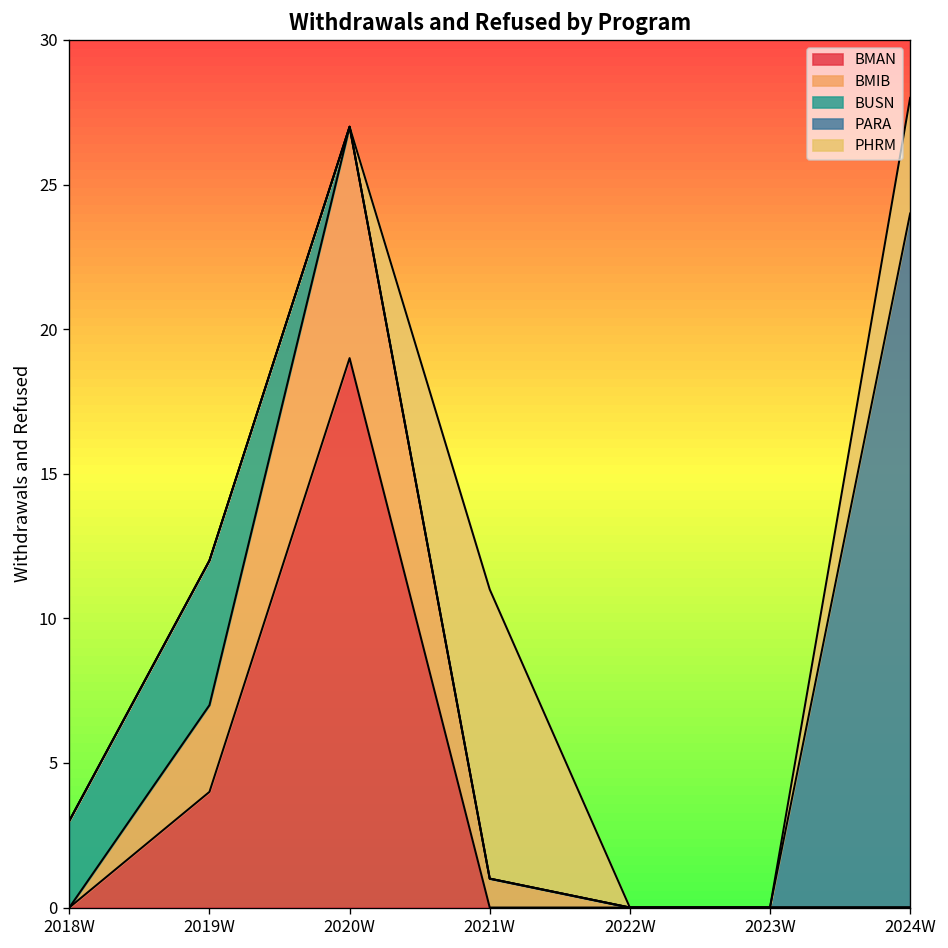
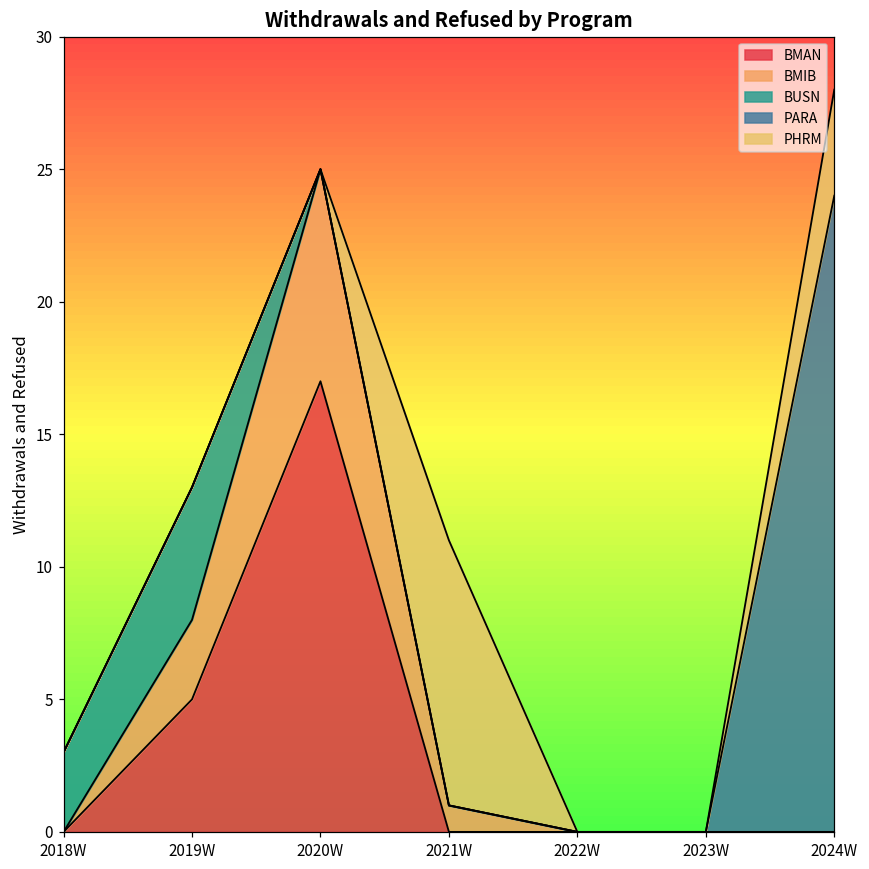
BMAN, 2019W: 4 -> 5
BMAN, 2020W: 19 -> 17
